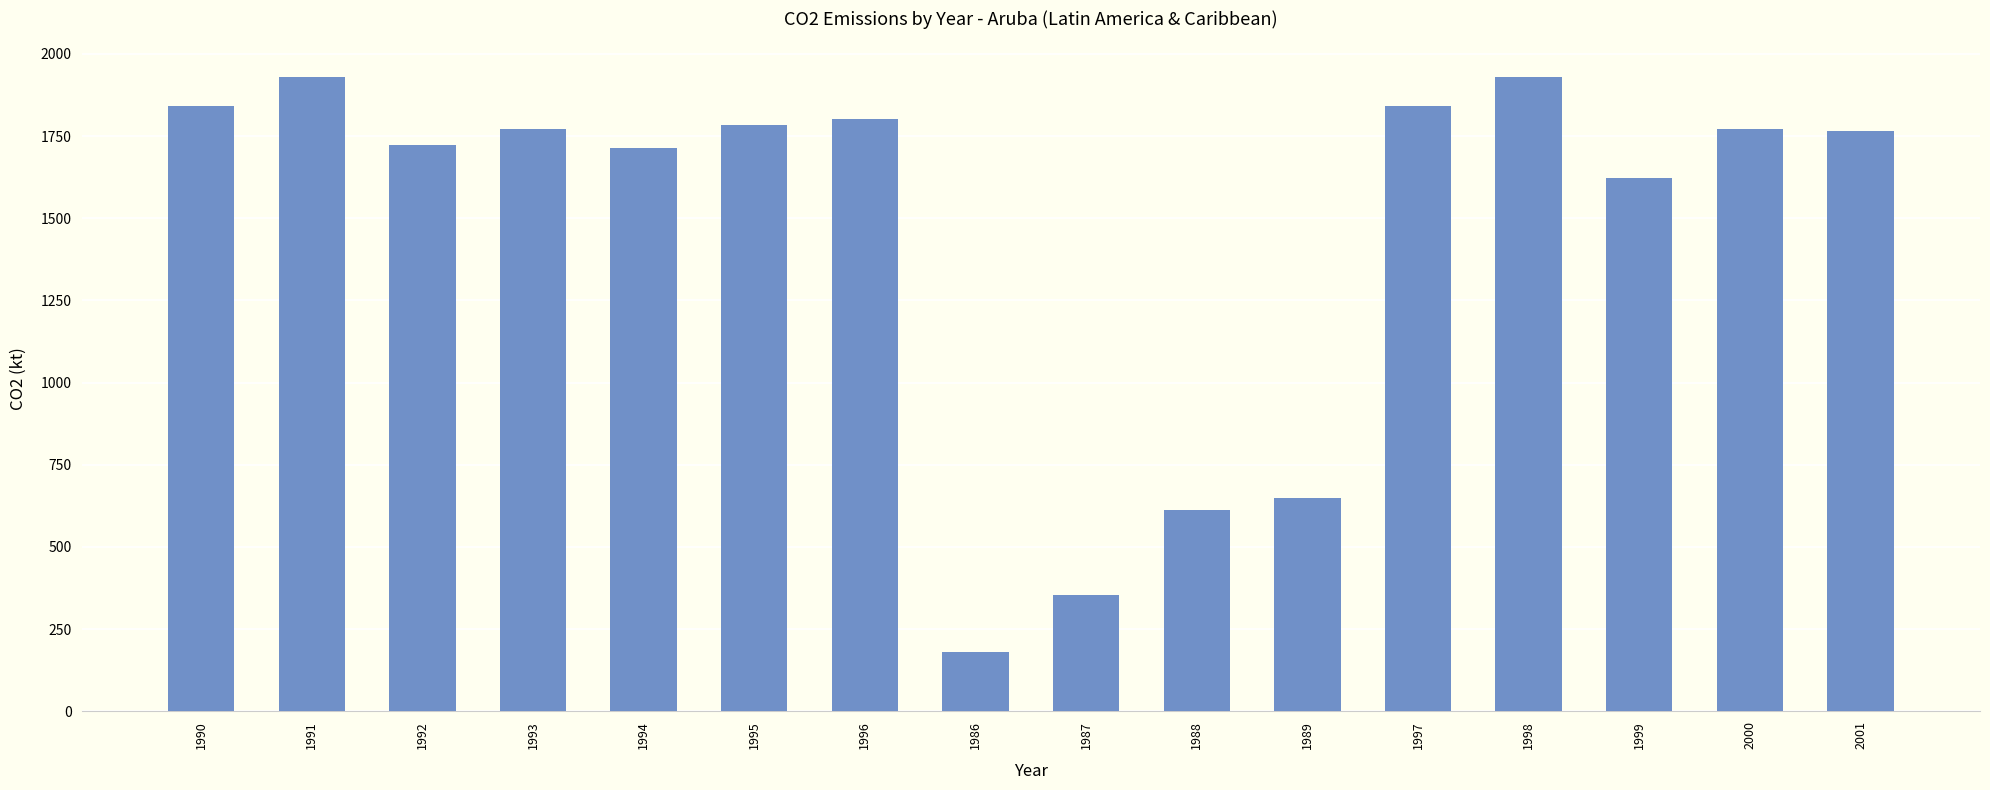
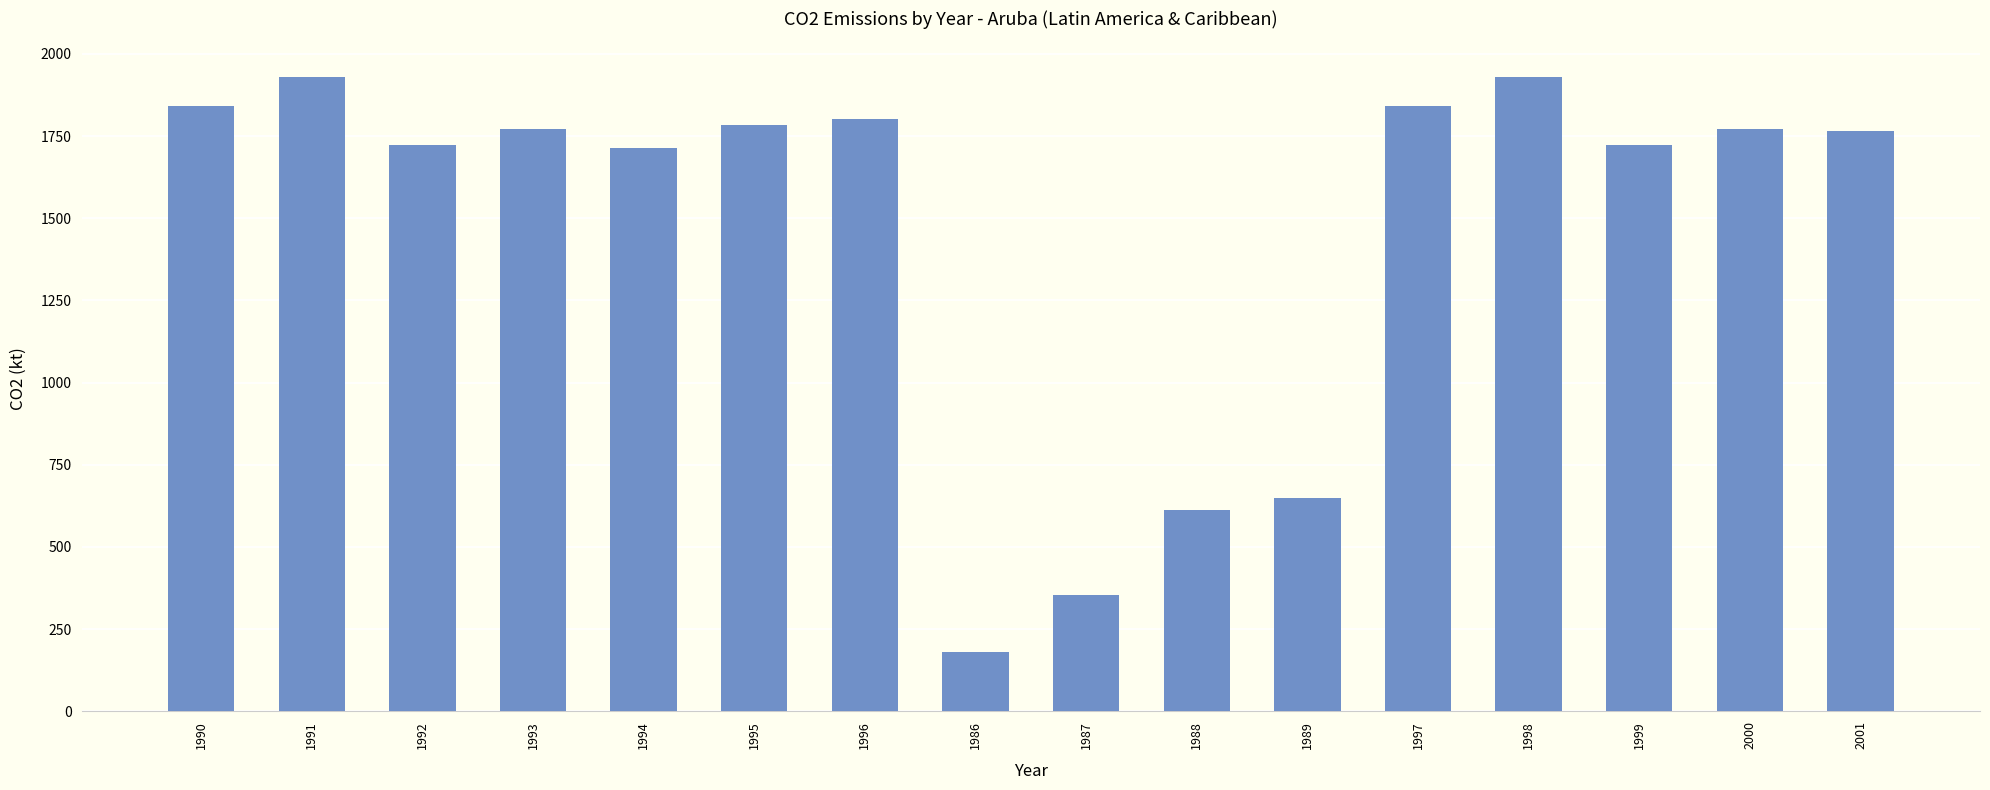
1999: 1620 -> 1720
